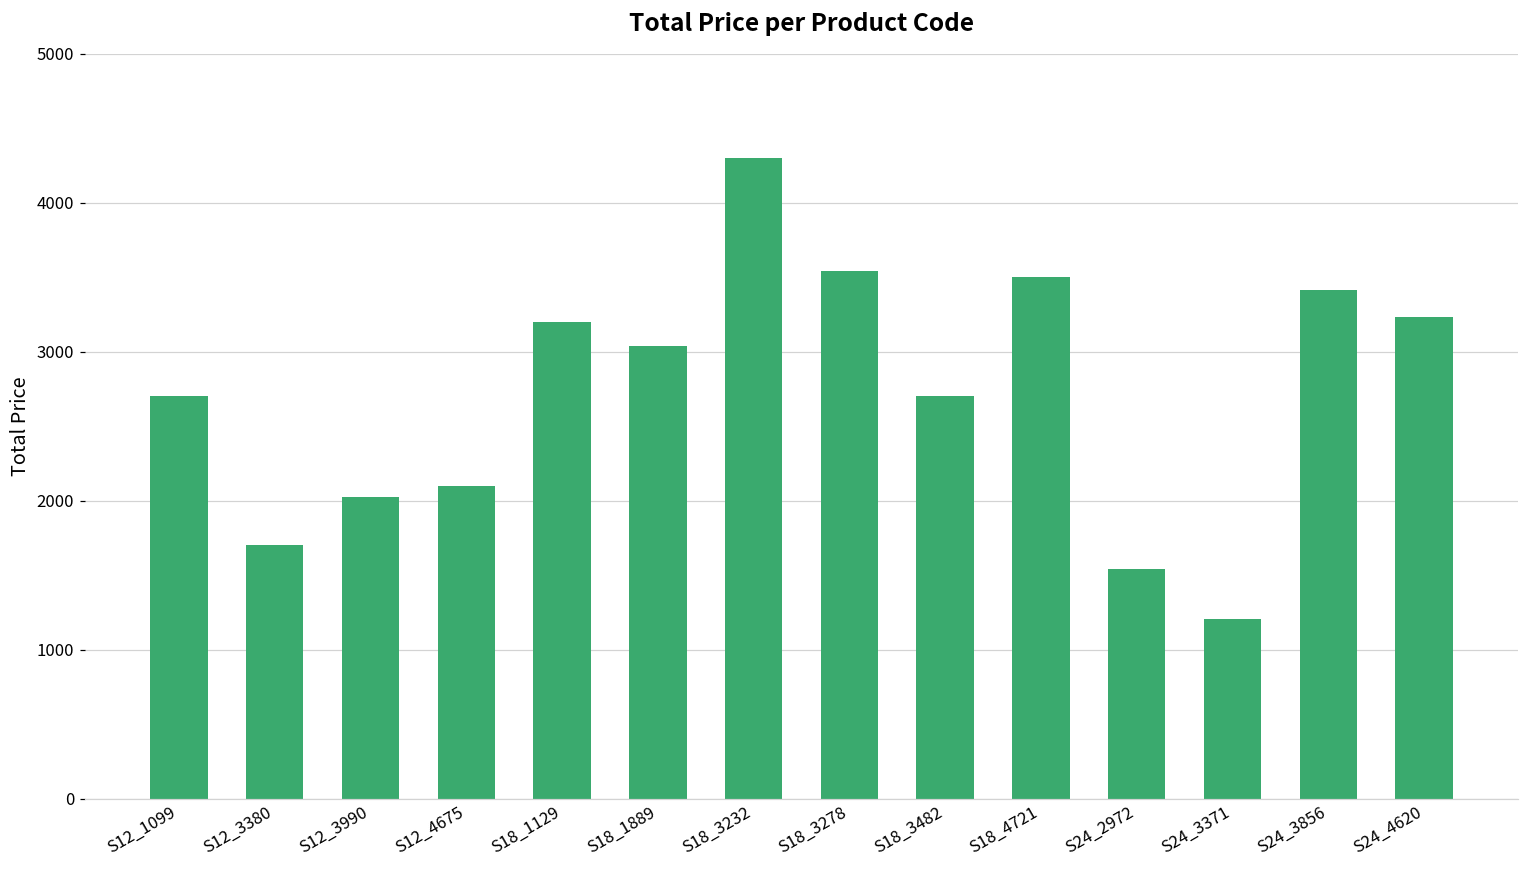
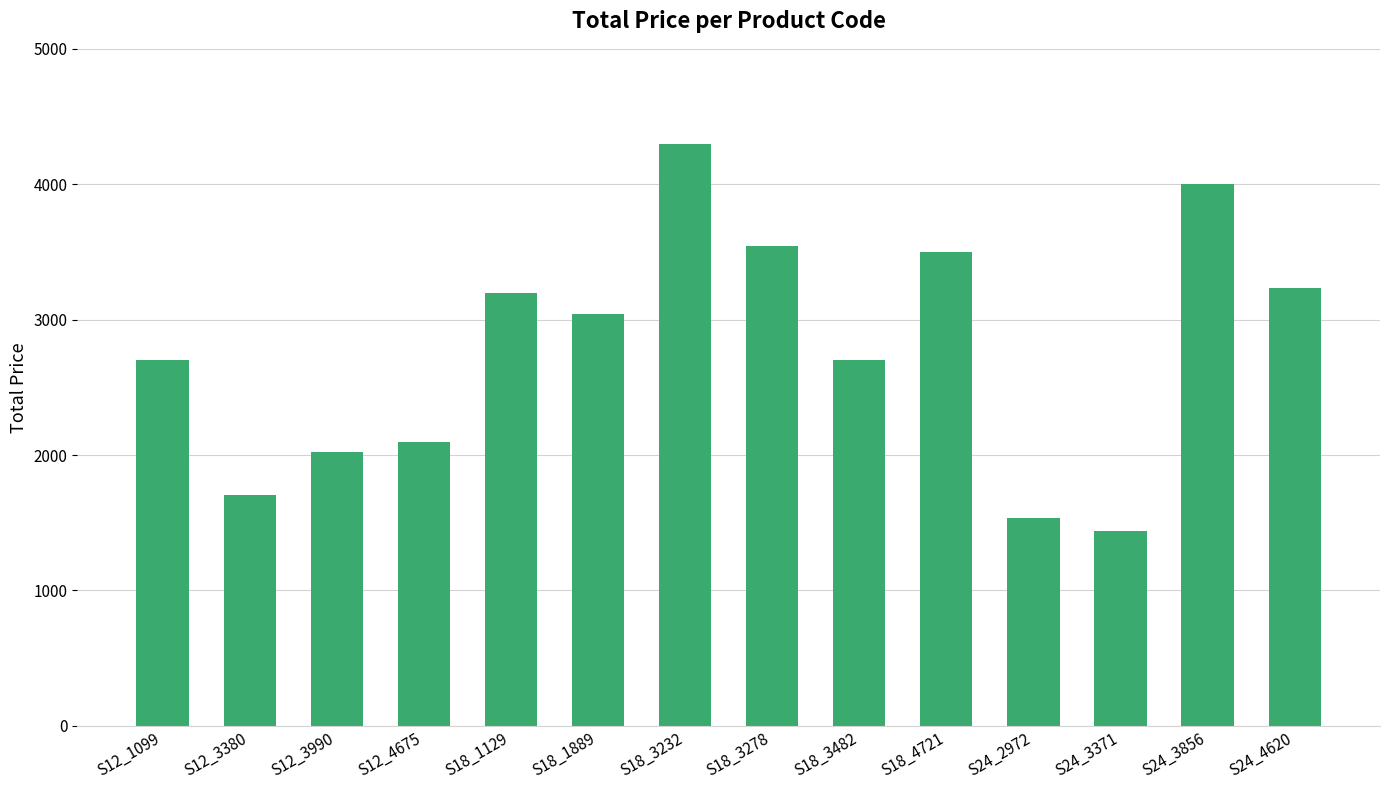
S24_3371: 1210 -> 1440
S24_3856: 3410 -> 4000
